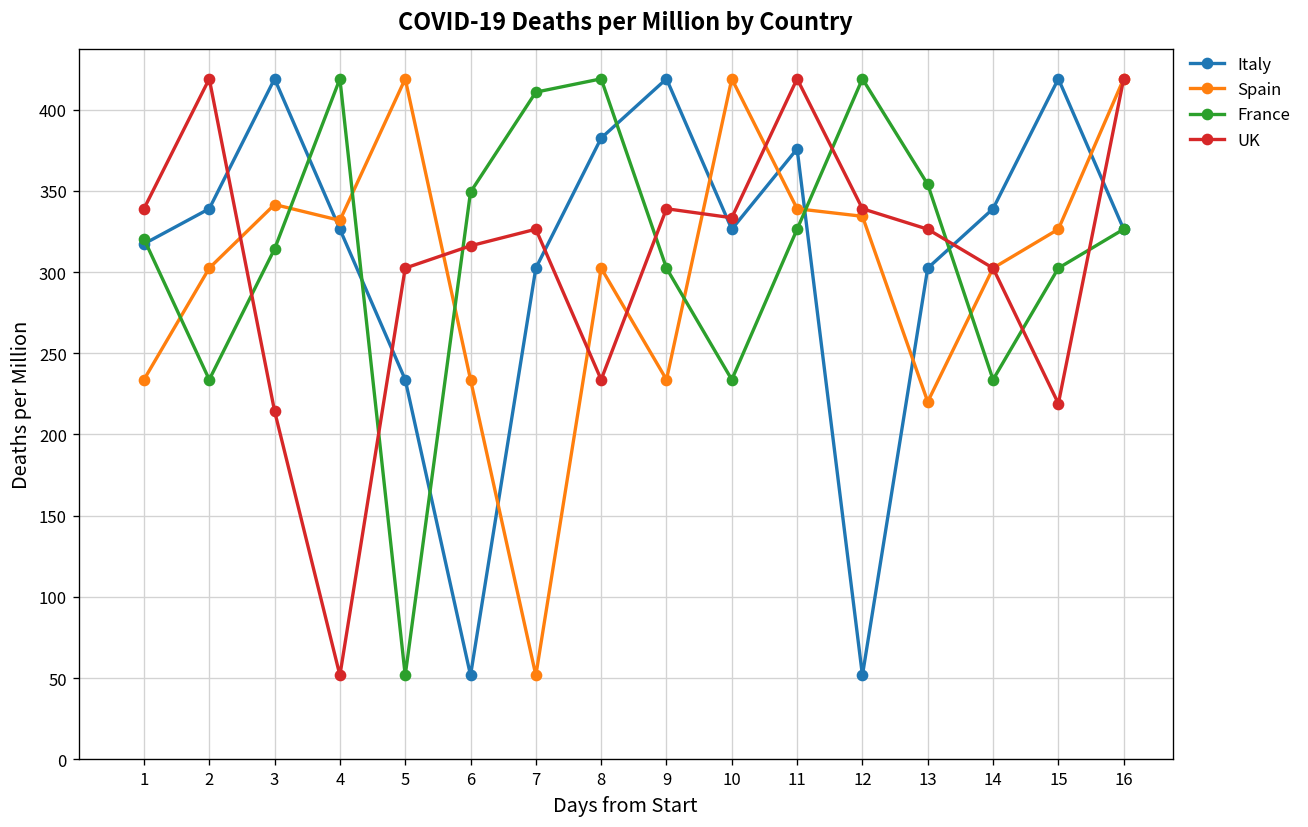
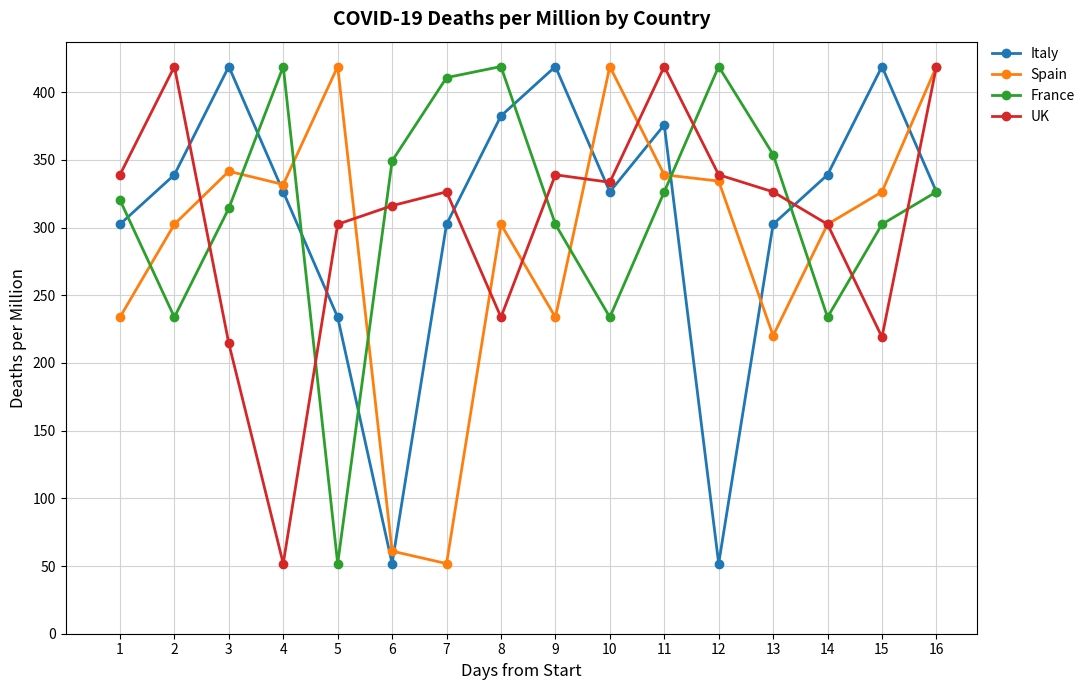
Italy, 1: 317 -> 302
Spain, 6: 234 -> 61
